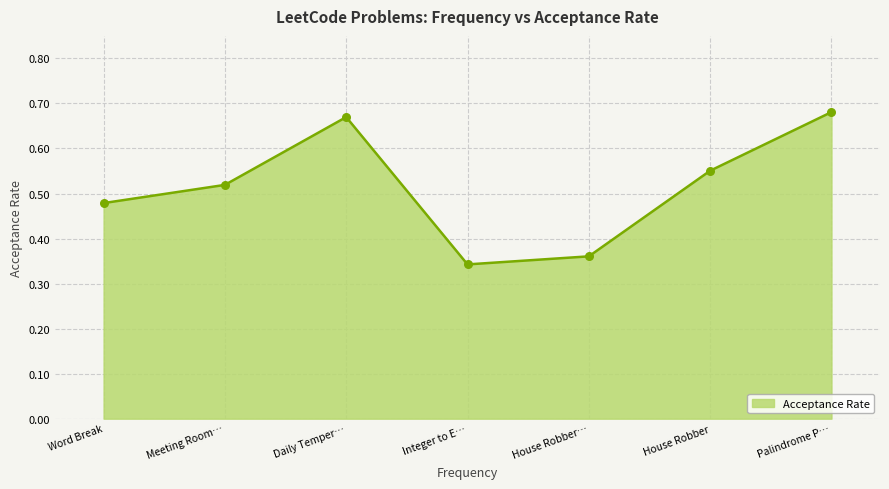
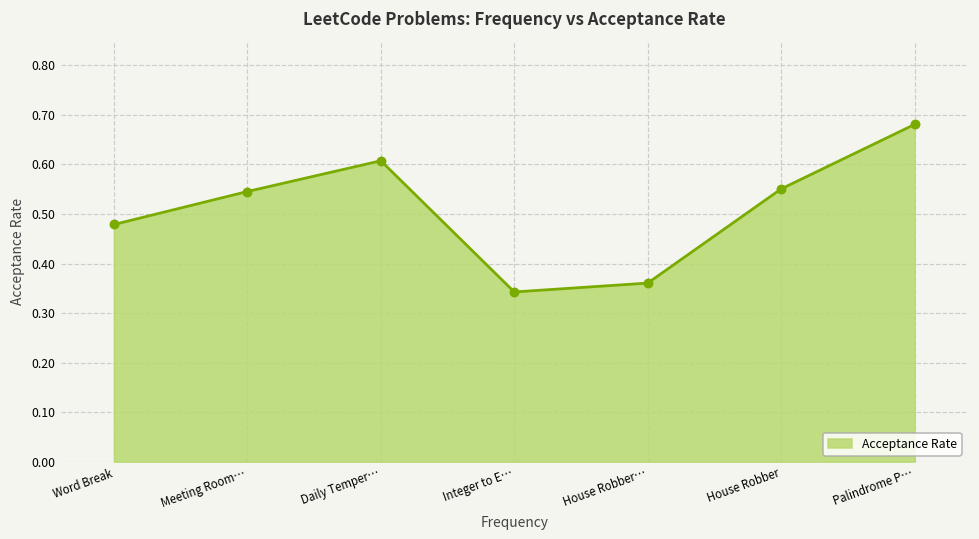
Meeting Room…: 0.52 -> 0.55
Daily Temper…: 0.67 -> 0.61
